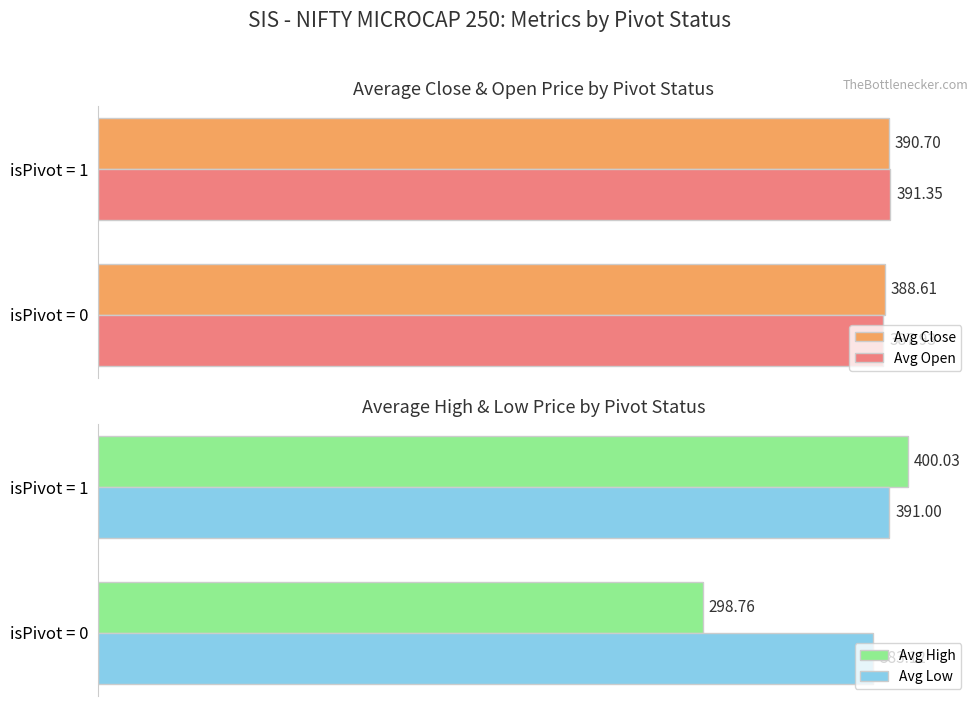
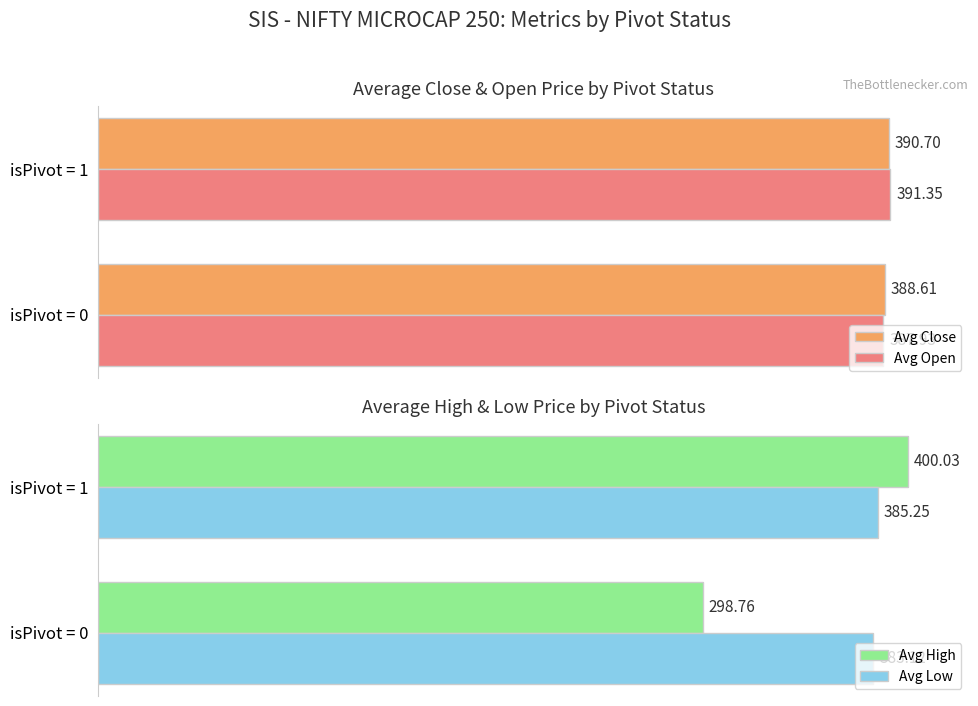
Average High & Low Price by Pivot Status, Avg Low, isPivot = 1: 391.00 -> 385.25
